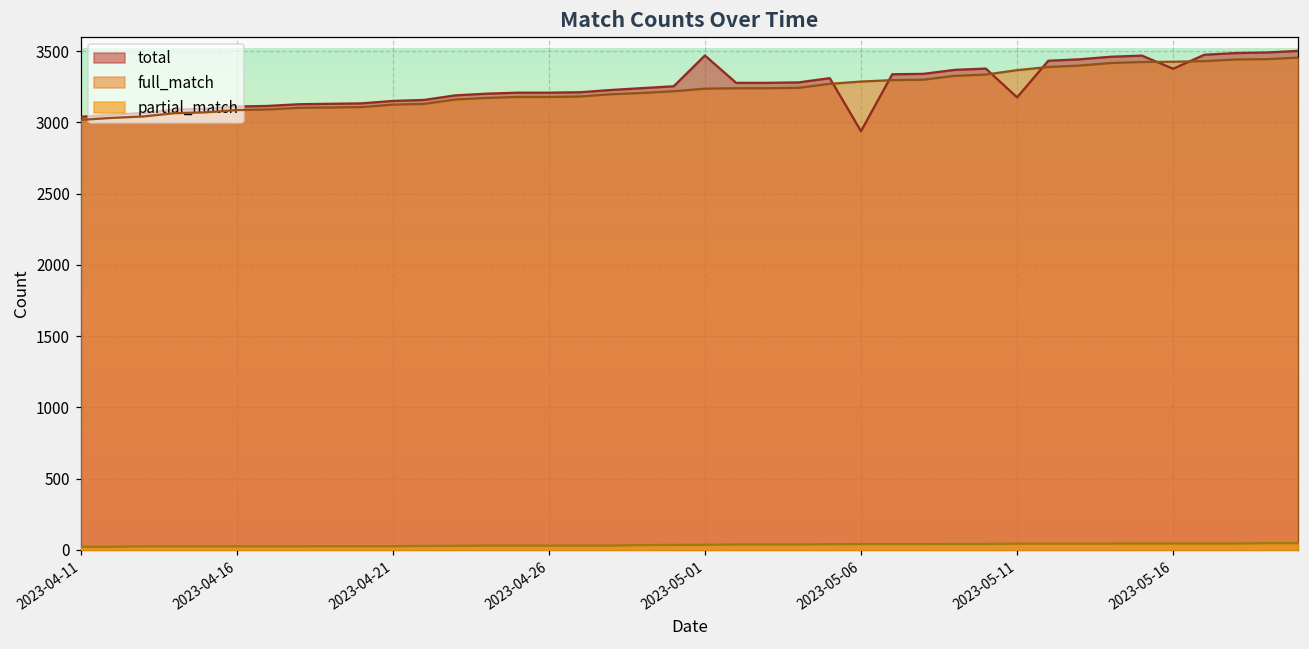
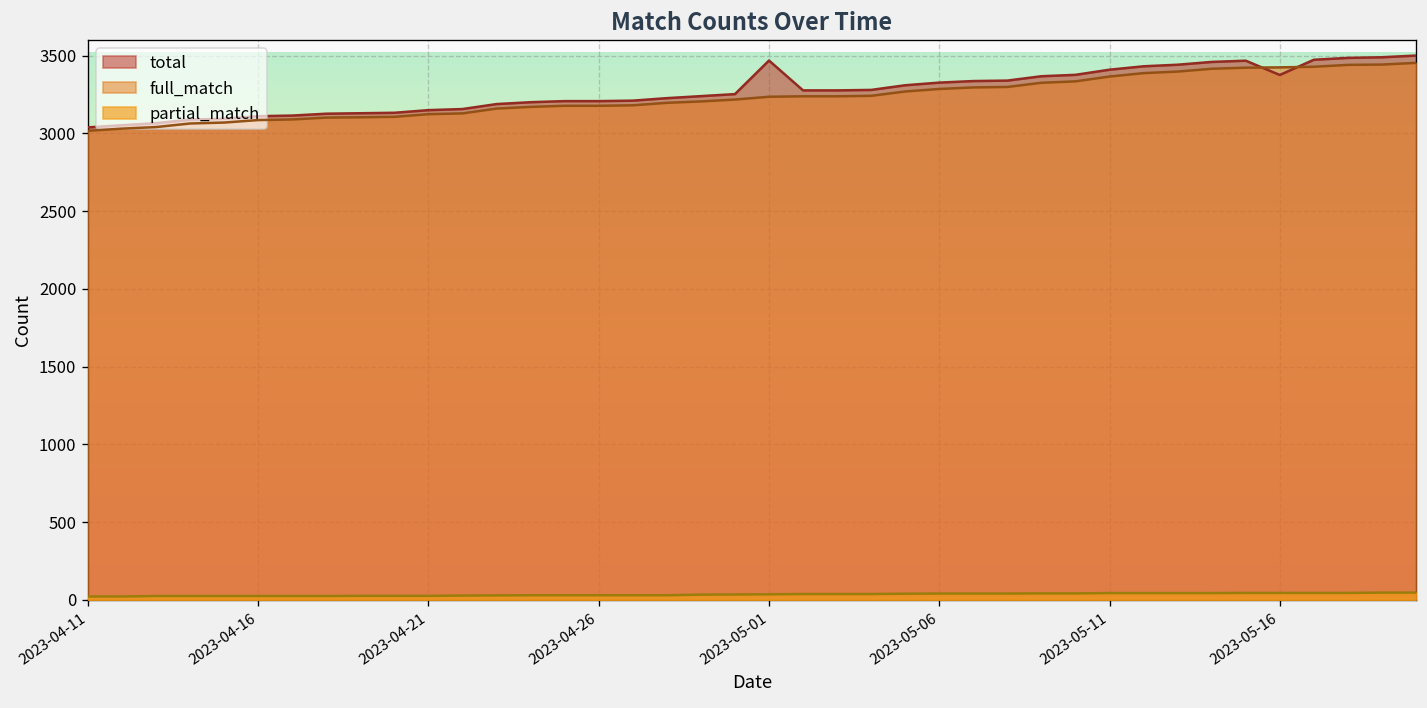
total, 2023-05-06: 2940 -> 3330
total, 2023-05-11: 3180 -> 3410
